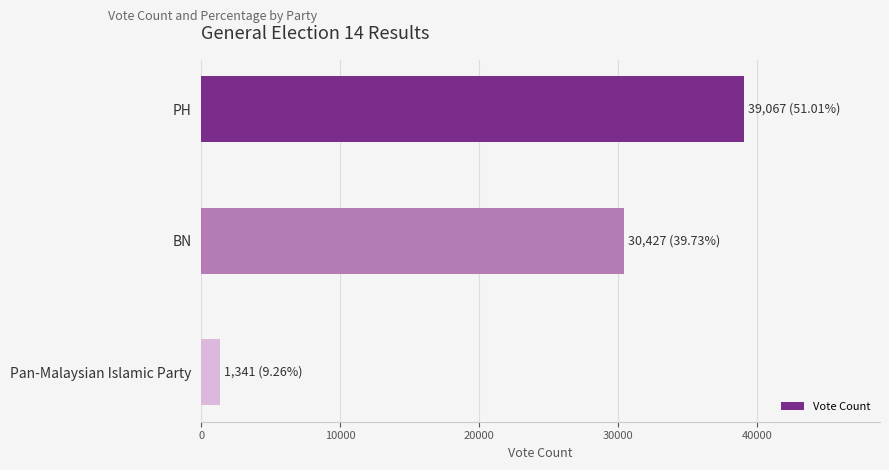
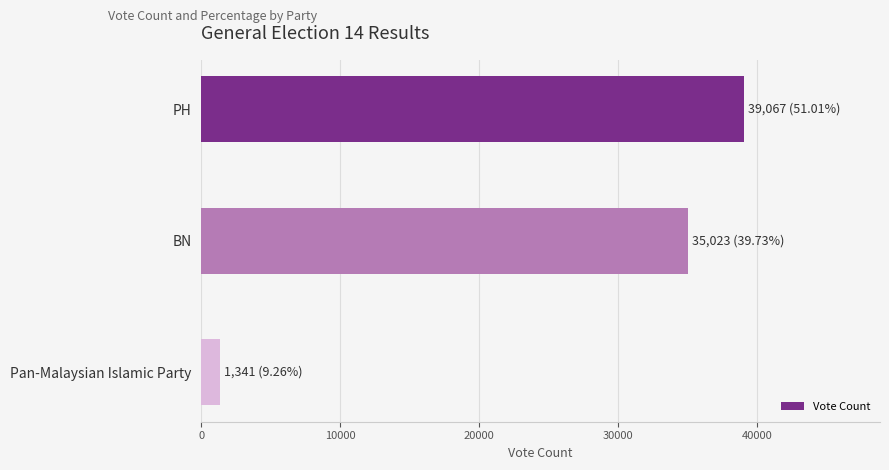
BN: 30,427 -> 35,023
